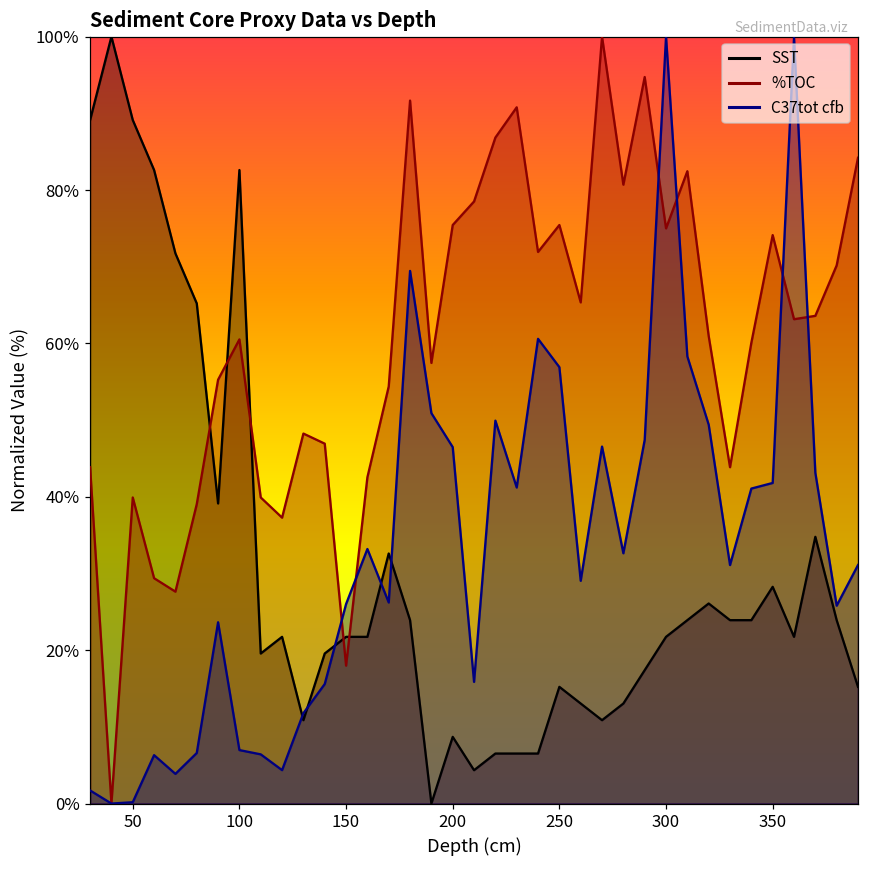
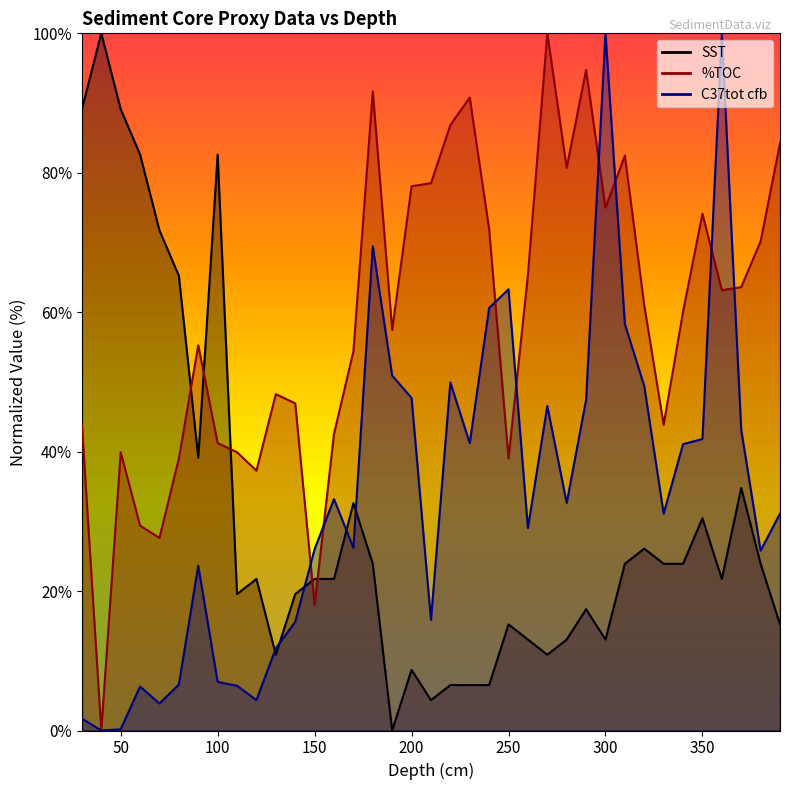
%TOC, 100: 61% -> 41%
%TOC, 200: 75% -> 78%
C37tot cfb, 200: 46% -> 48%
%TOC, 250: 75% -> 39%
C37tot cfb, 250: 57% -> 63%
SST, 300: 22% -> 13%
SST, 350: 28% -> 30%
